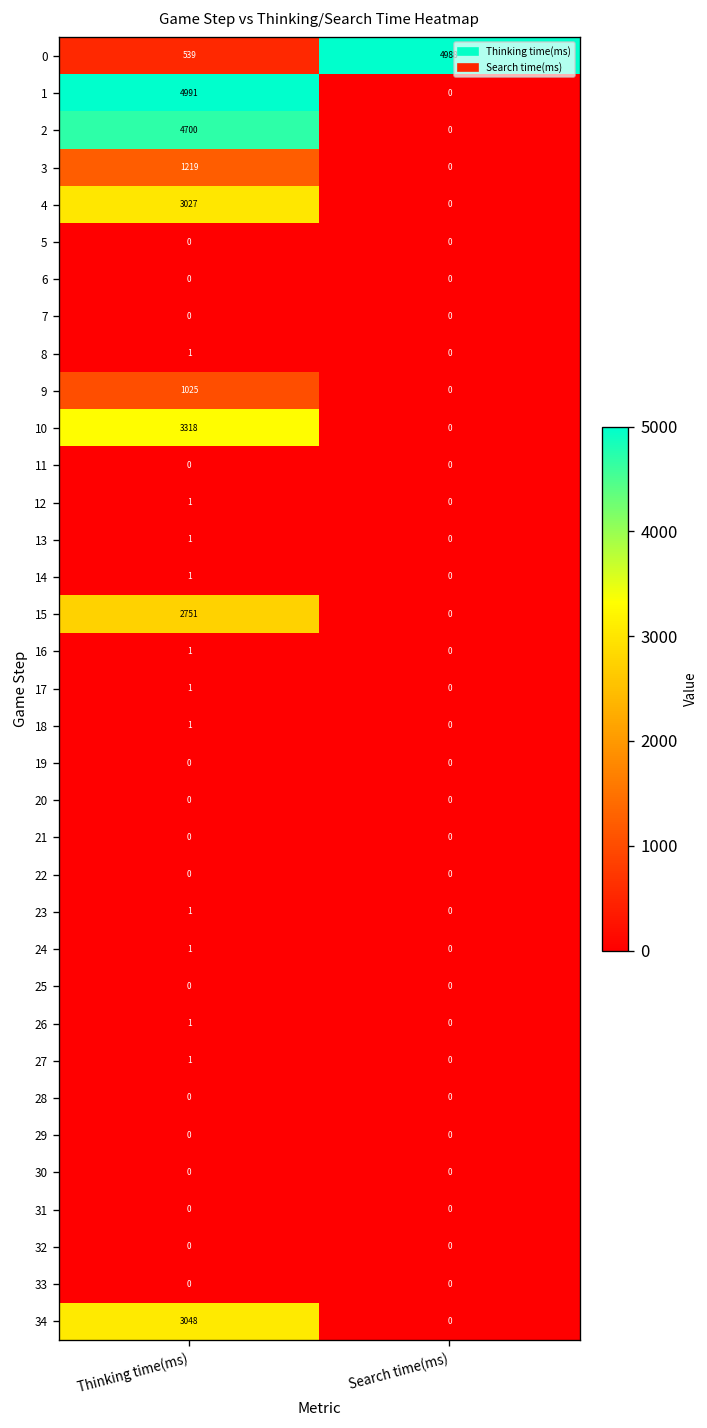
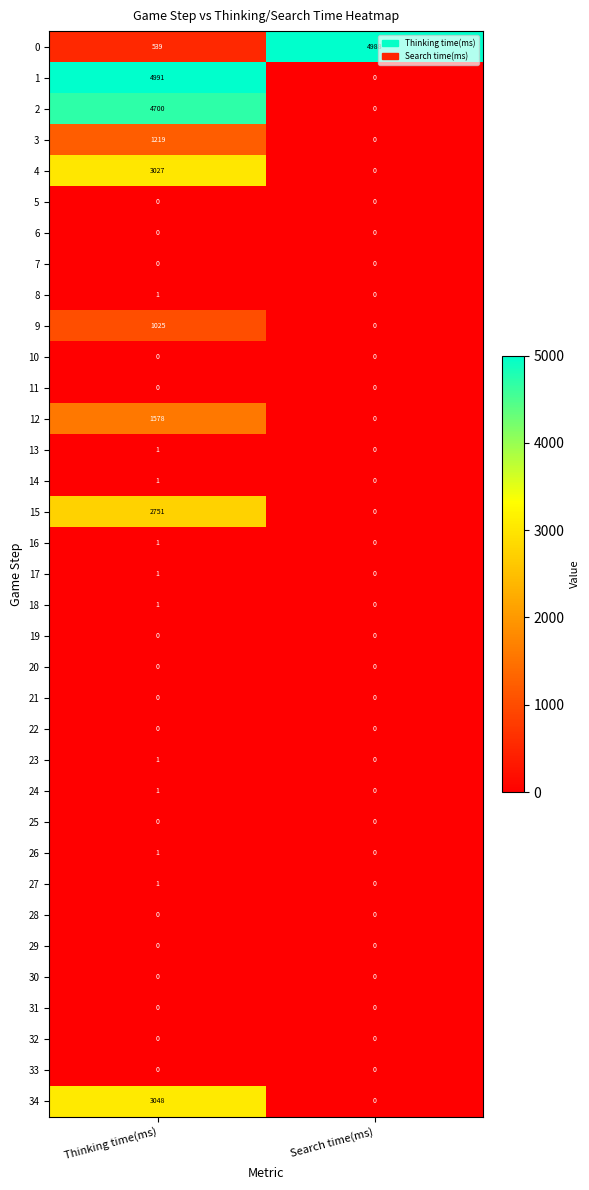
10, Thinking time(ms): 3318 -> 0
12, Thinking time(ms): 1 -> 1578
